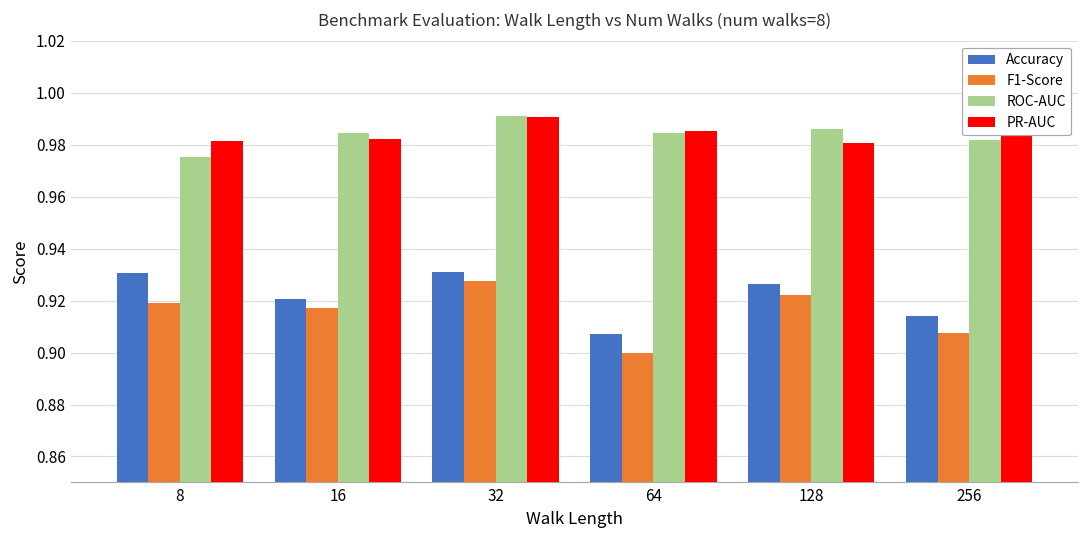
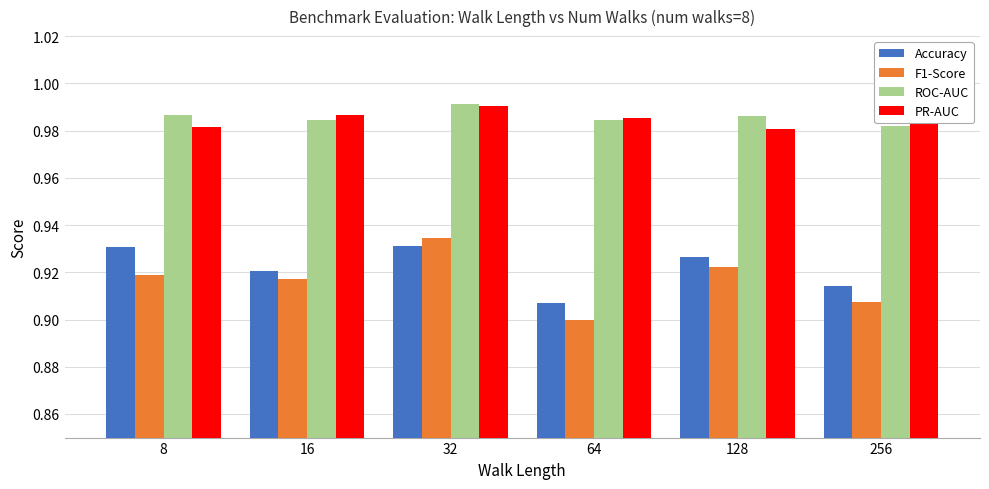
ROC-AUC, 8: 0.975 -> 0.987
PR-AUC, 16: 0.982 -> 0.987
F1-Score, 32: 0.928 -> 0.934
